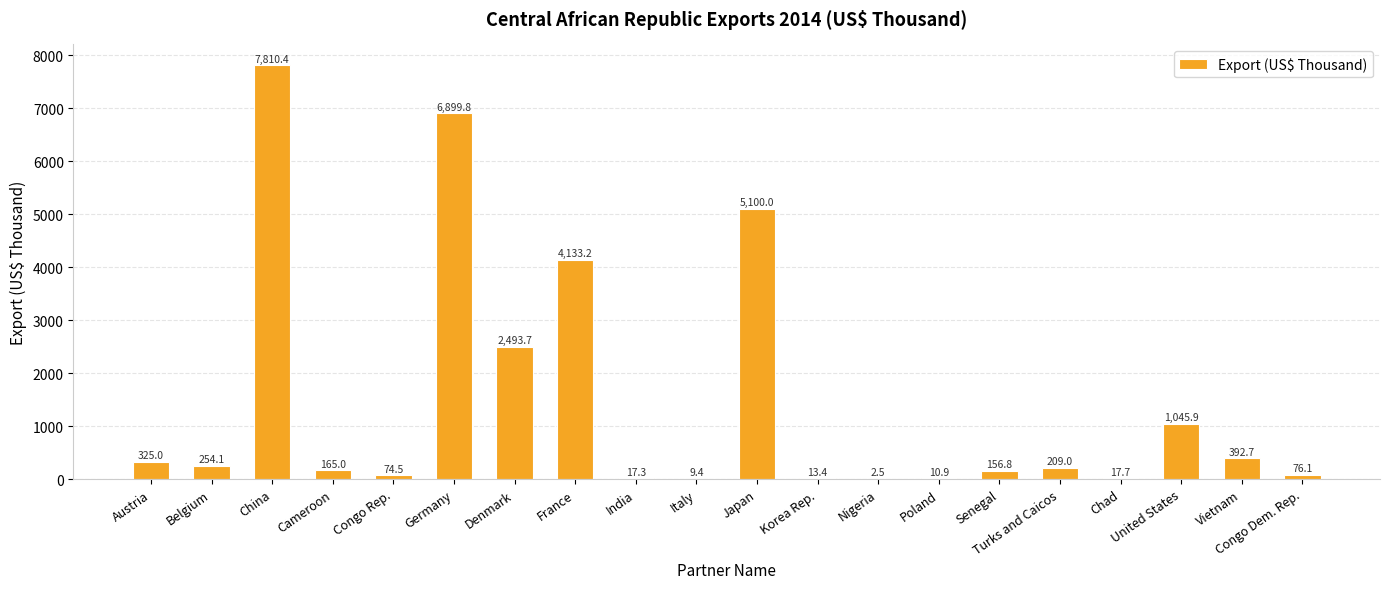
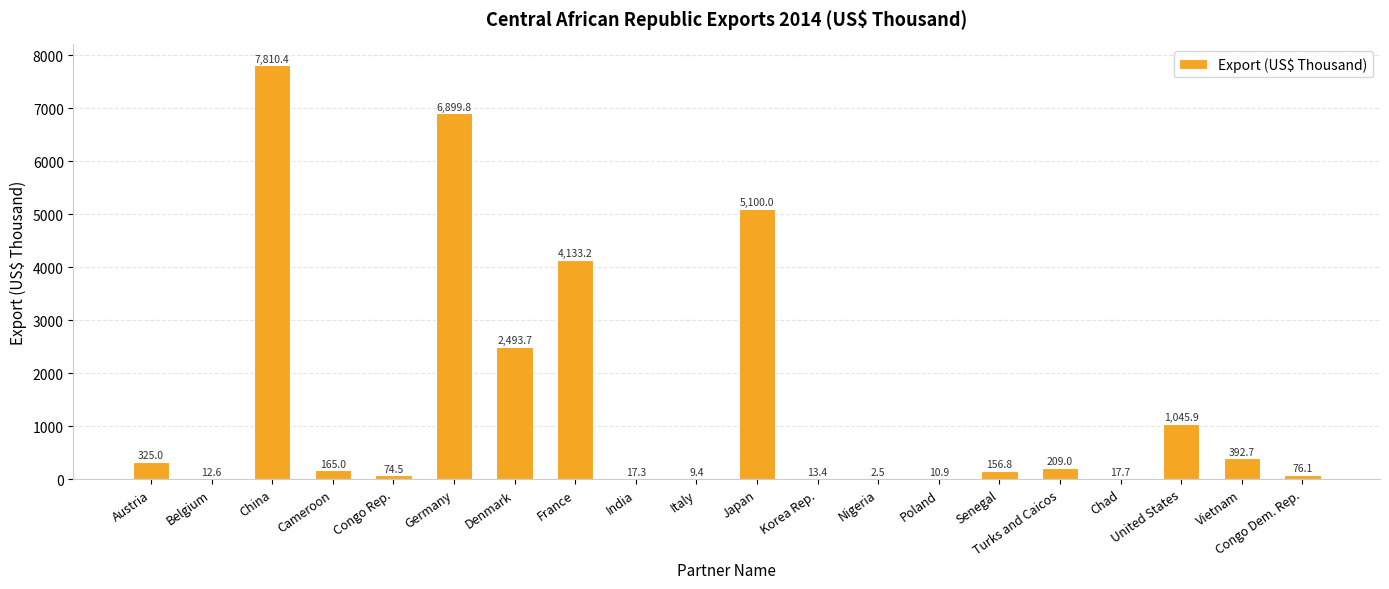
Belgium: 254.1 -> 12.6
